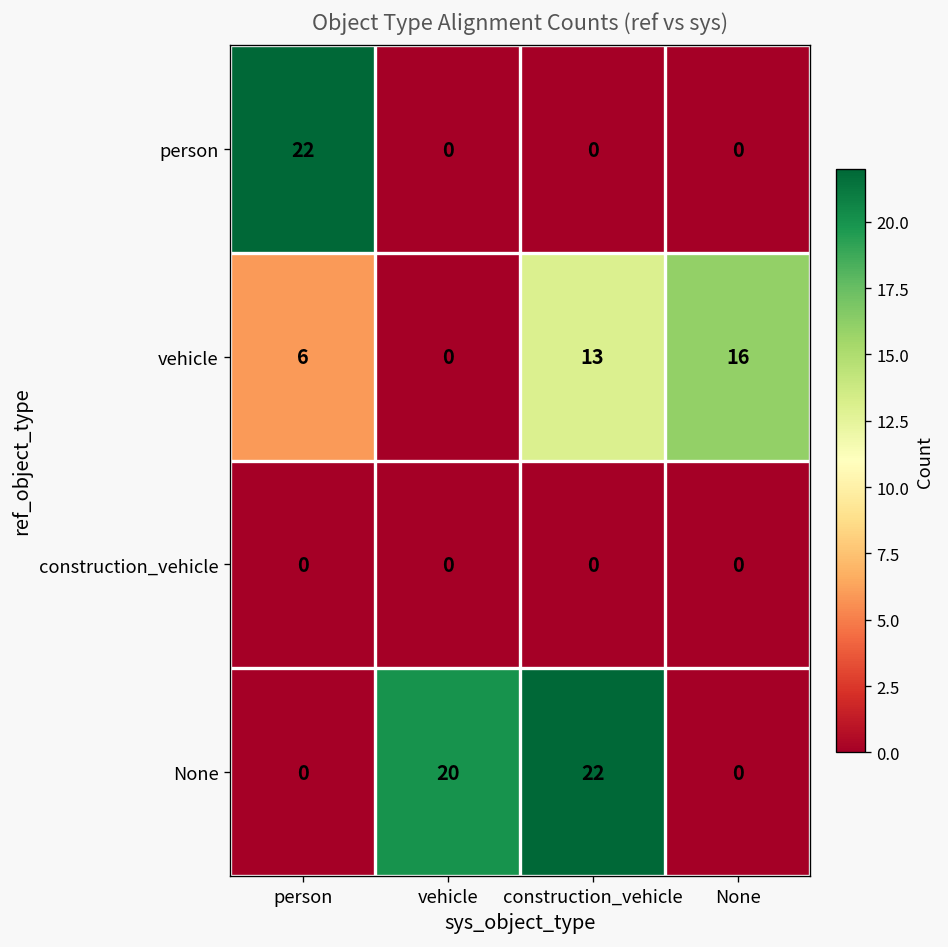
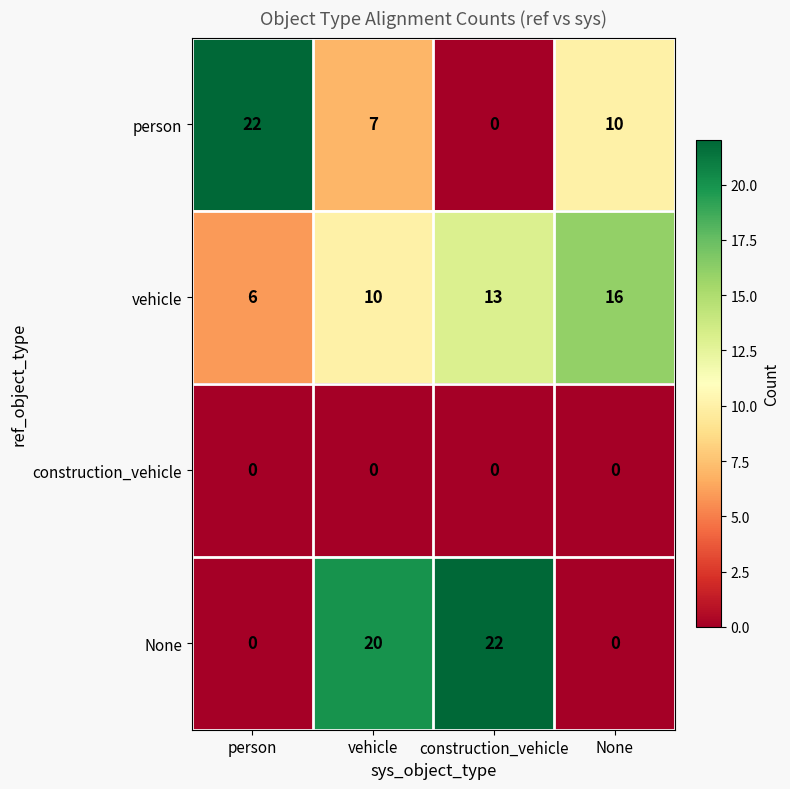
person, vehicle: 0 -> 7
person, None: 0 -> 10
vehicle, vehicle: 0 -> 10
